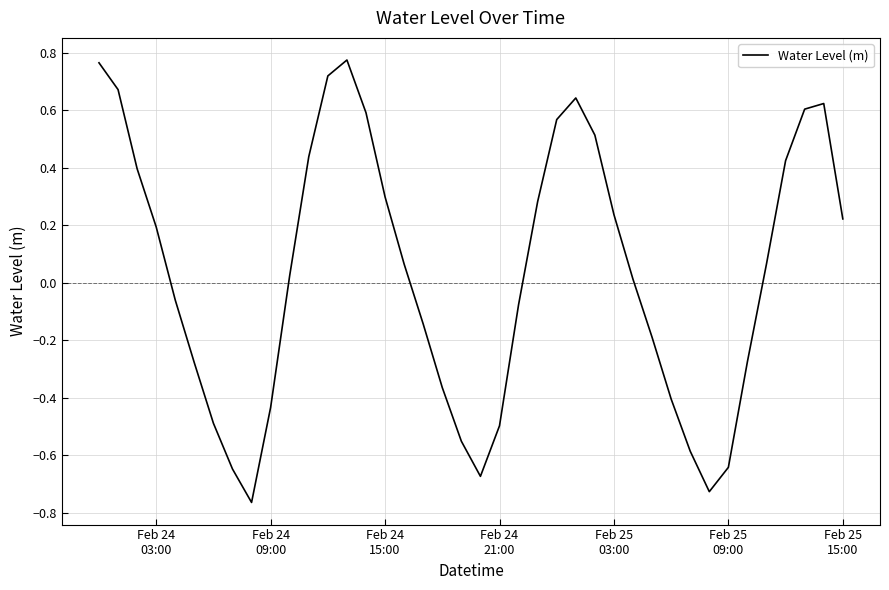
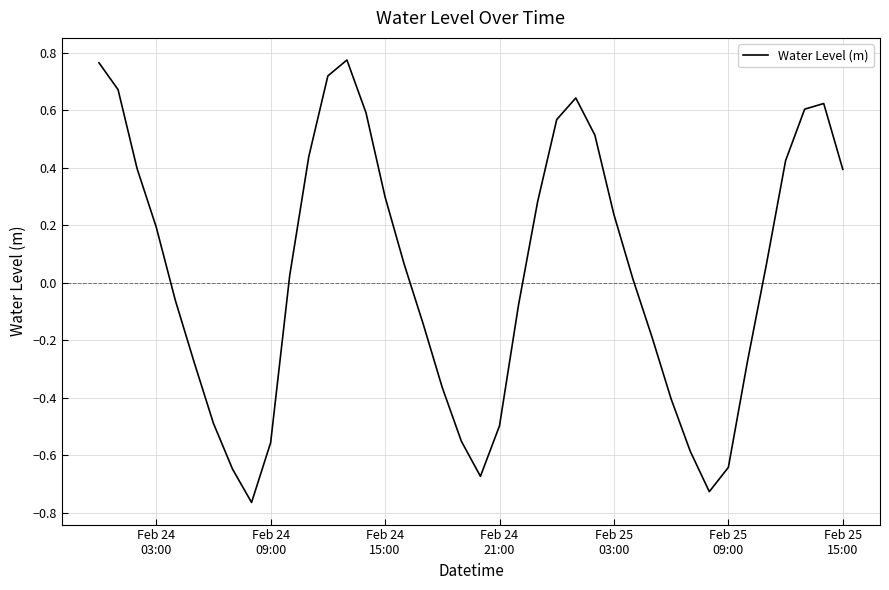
Feb 24 09:00: -0.43 -> -0.56
Feb 25 15:00: 0.22 -> 0.39
